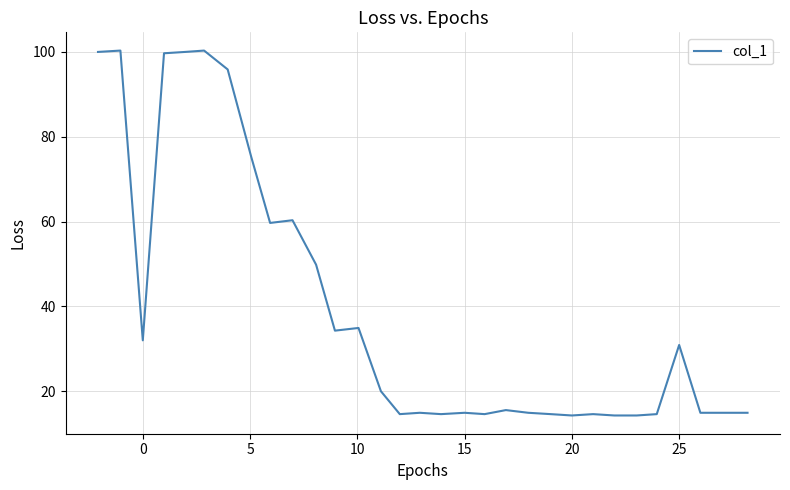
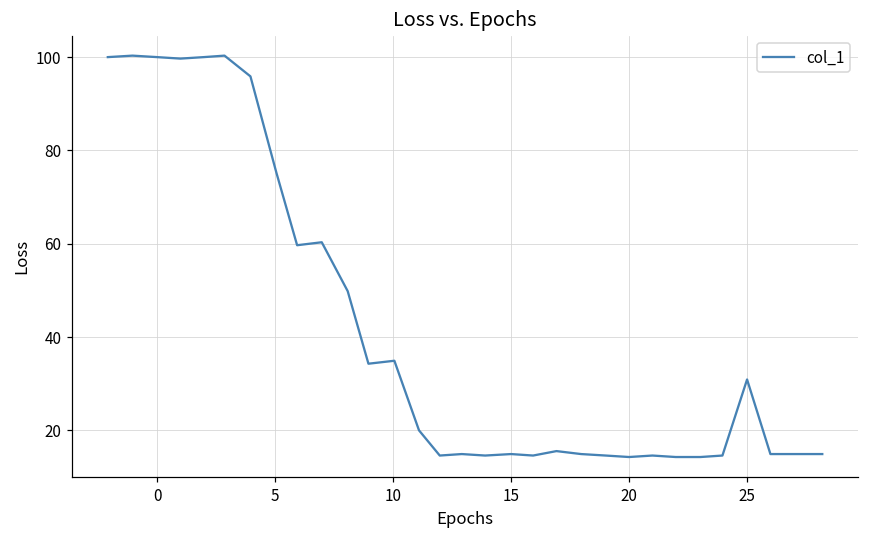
0: 32 -> 100
